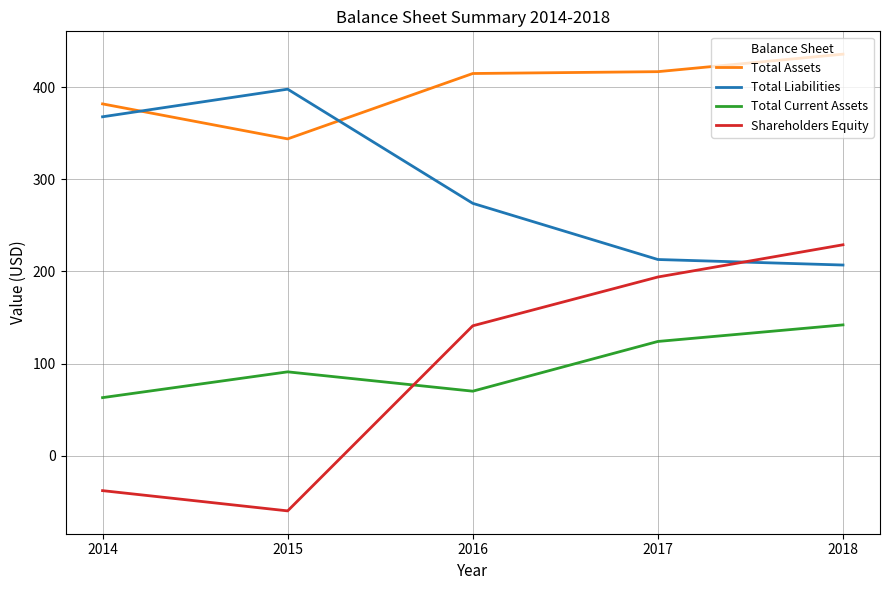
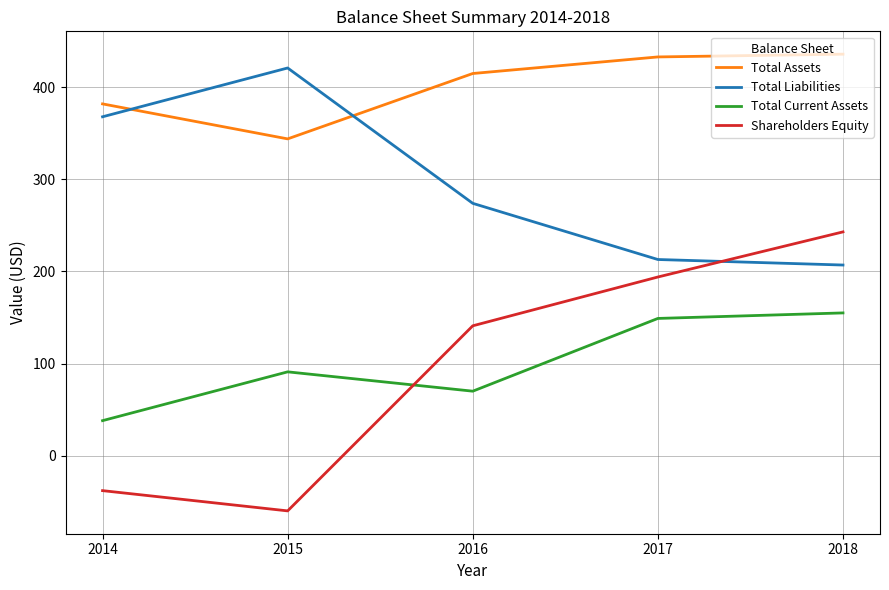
Total Current Assets, 2014: 60 -> 40
Total Liabilities, 2015: 400 -> 420
Total Assets, 2017: 420 -> 430
Total Current Assets, 2017: 120 -> 150
Total Current Assets, 2018: 140 -> 160
Shareholders Equity, 2018: 230 -> 240
